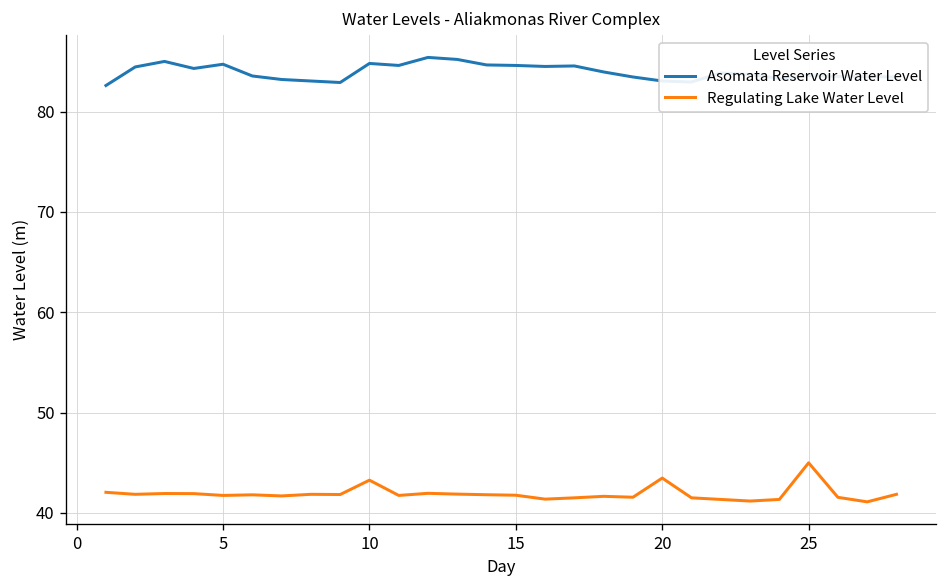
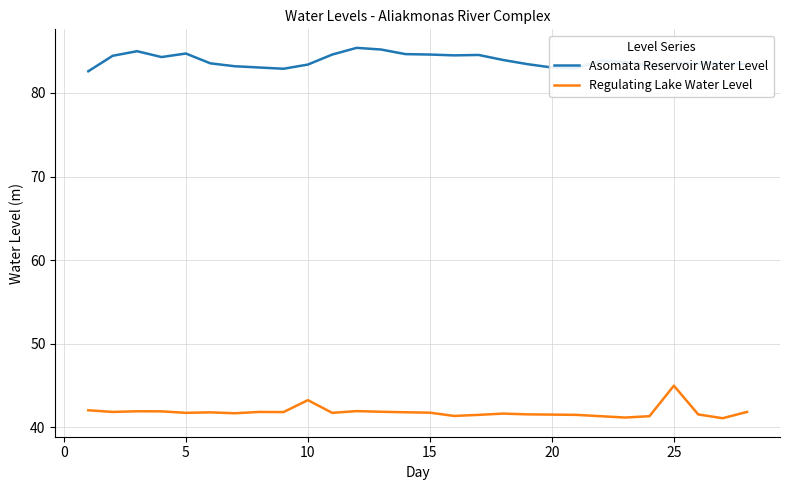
Asomata Reservoir Water Level, 10: 85 -> 83
Regulating Lake Water Level, 20: 43 -> 42
